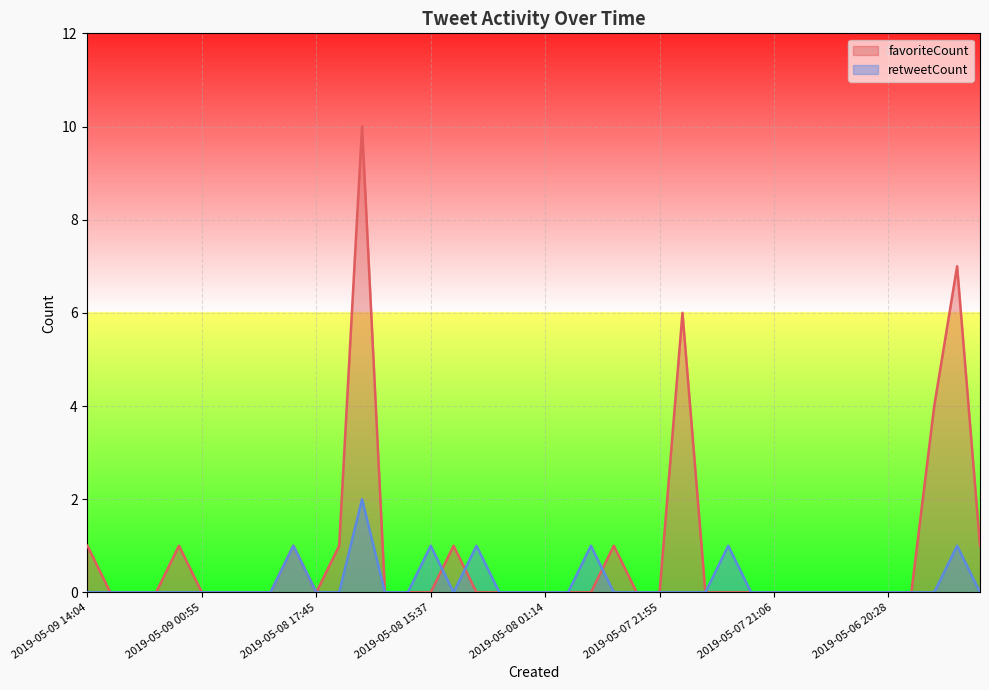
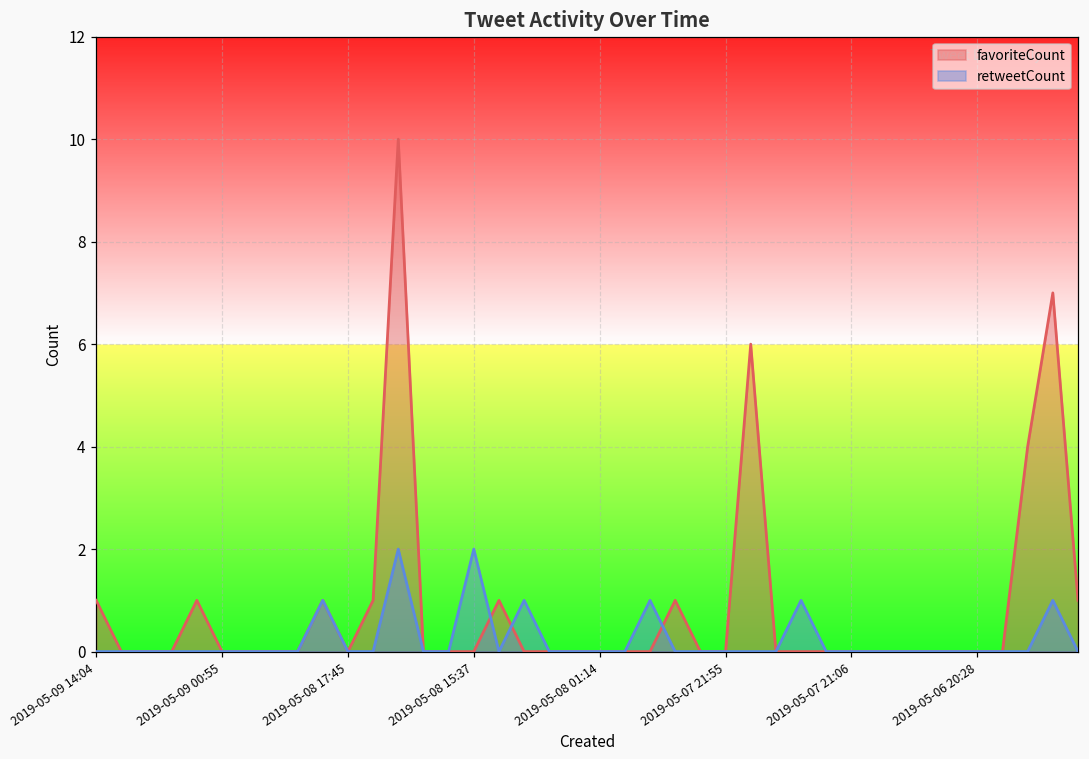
retweetCount, 2019-05-08 15:37: 1 -> 2
